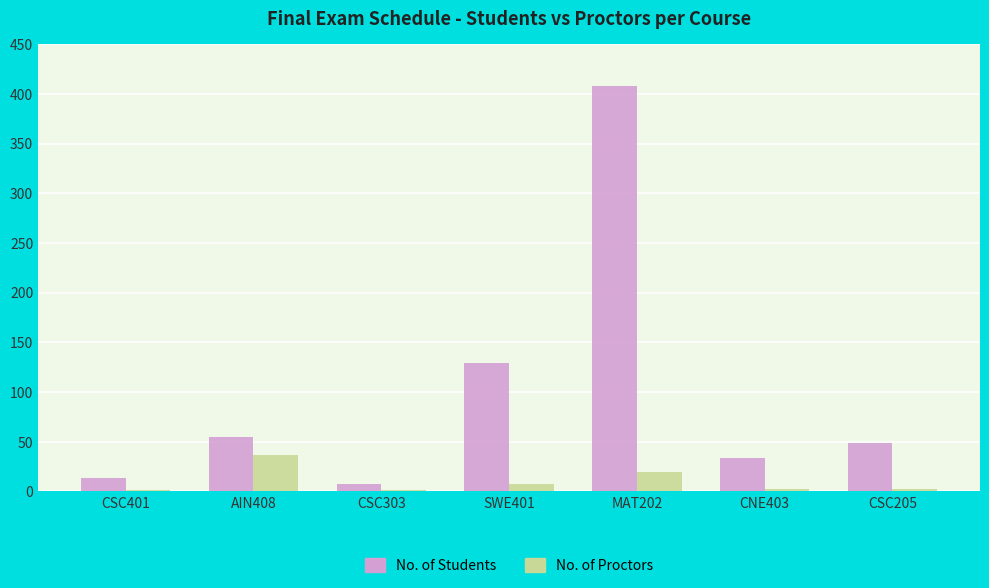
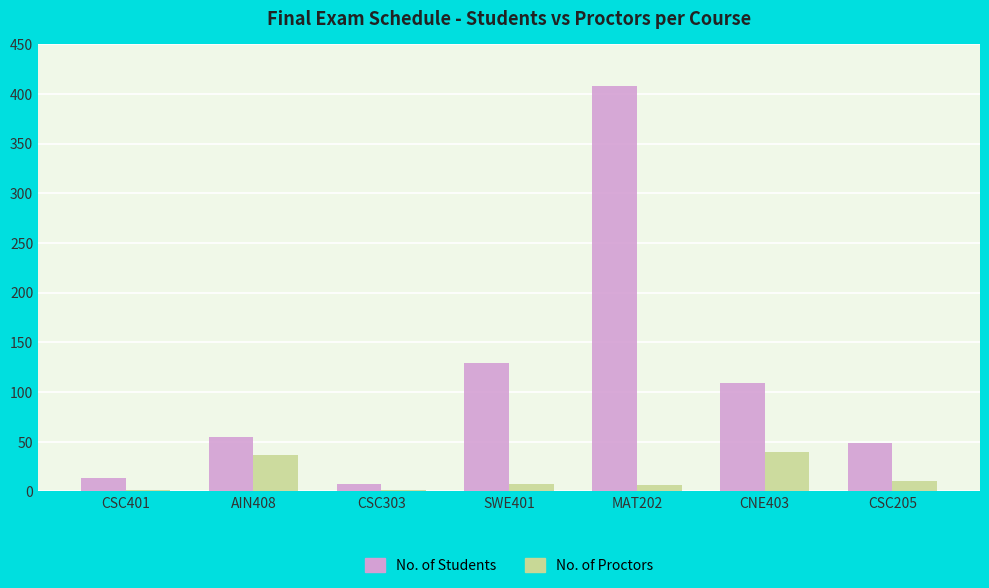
No. of Proctors, MAT202: 20 -> 10
No. of Students, CNE403: 30 -> 110
No. of Proctors, CNE403: 0 -> 40
No. of Proctors, CSC205: 0 -> 10
